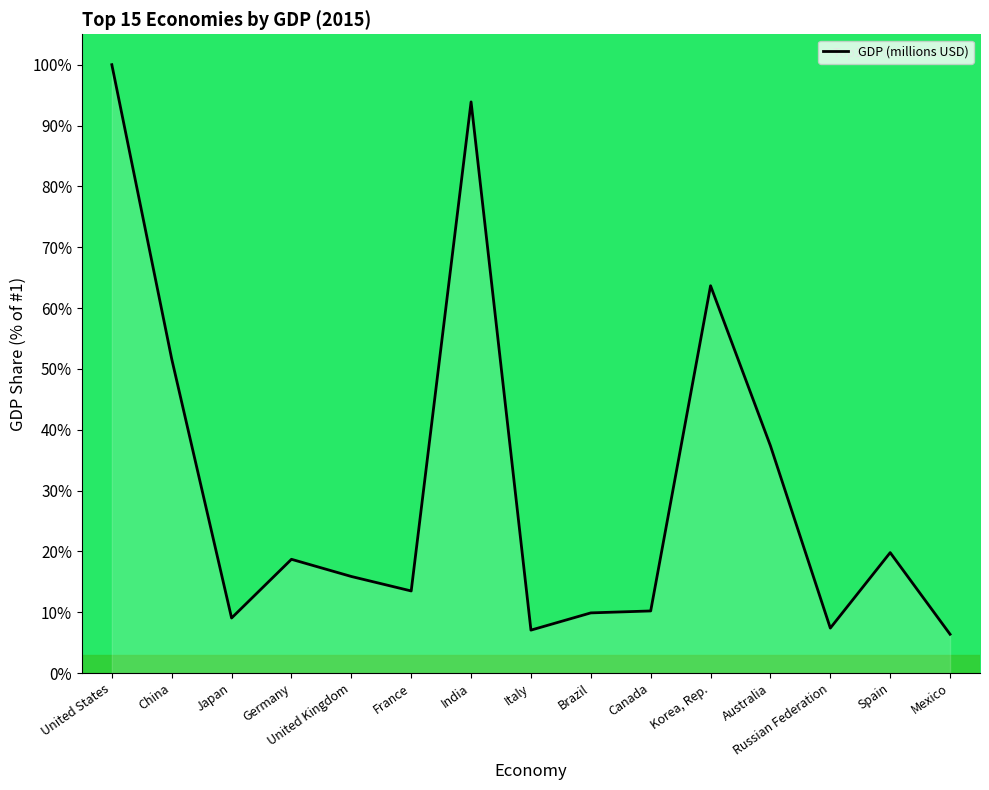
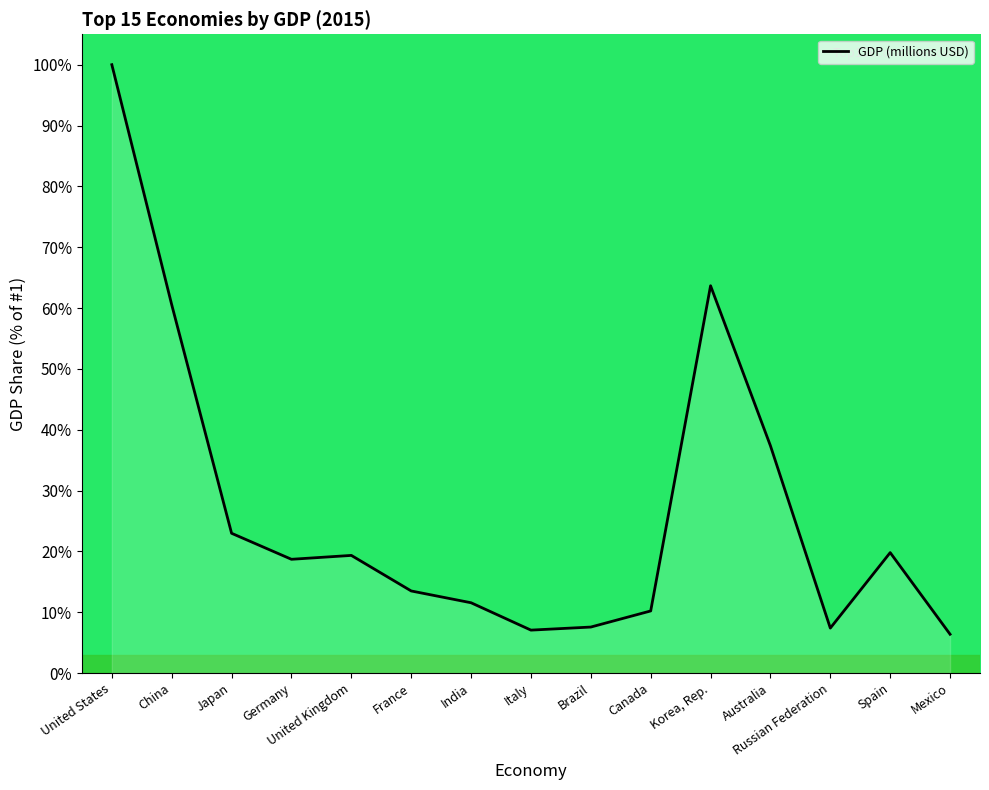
China: 52% -> 61%
Japan: 9% -> 23%
United Kingdom: 16% -> 19%
India: 94% -> 12%
Brazil: 10% -> 8%
